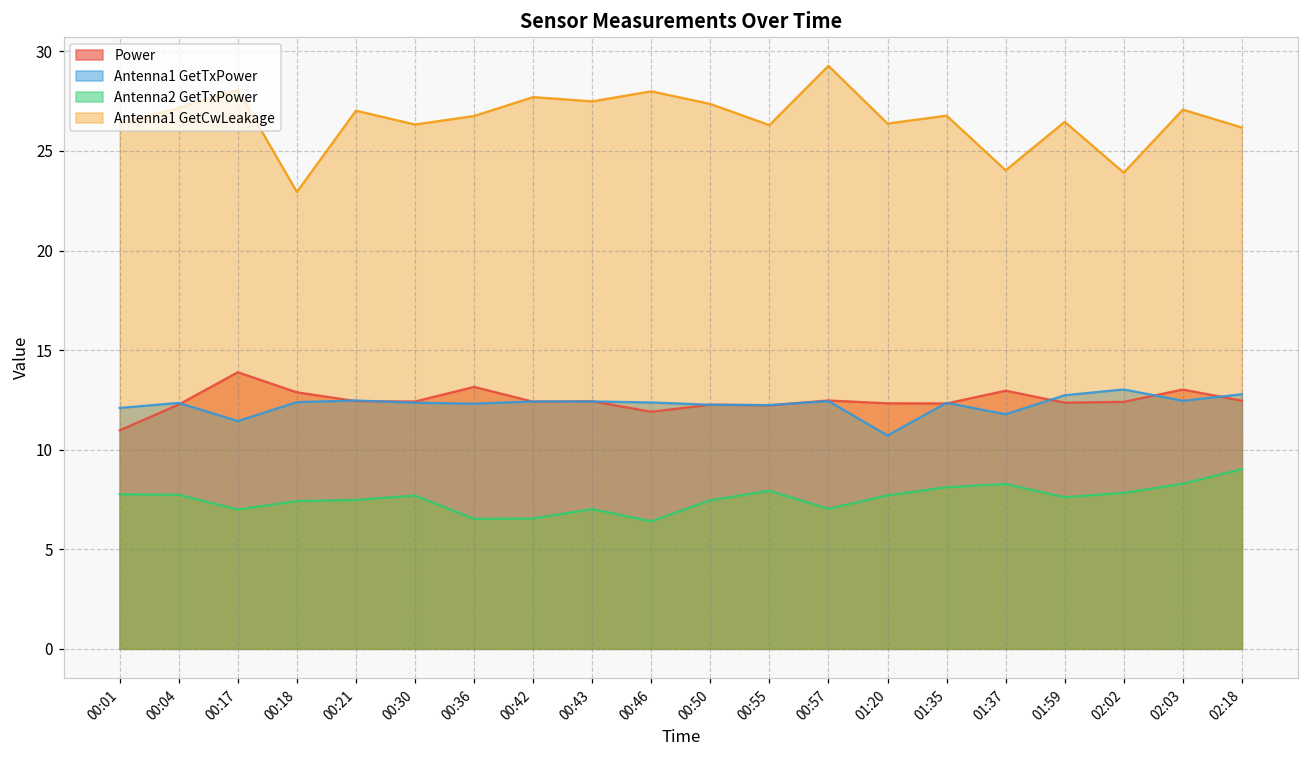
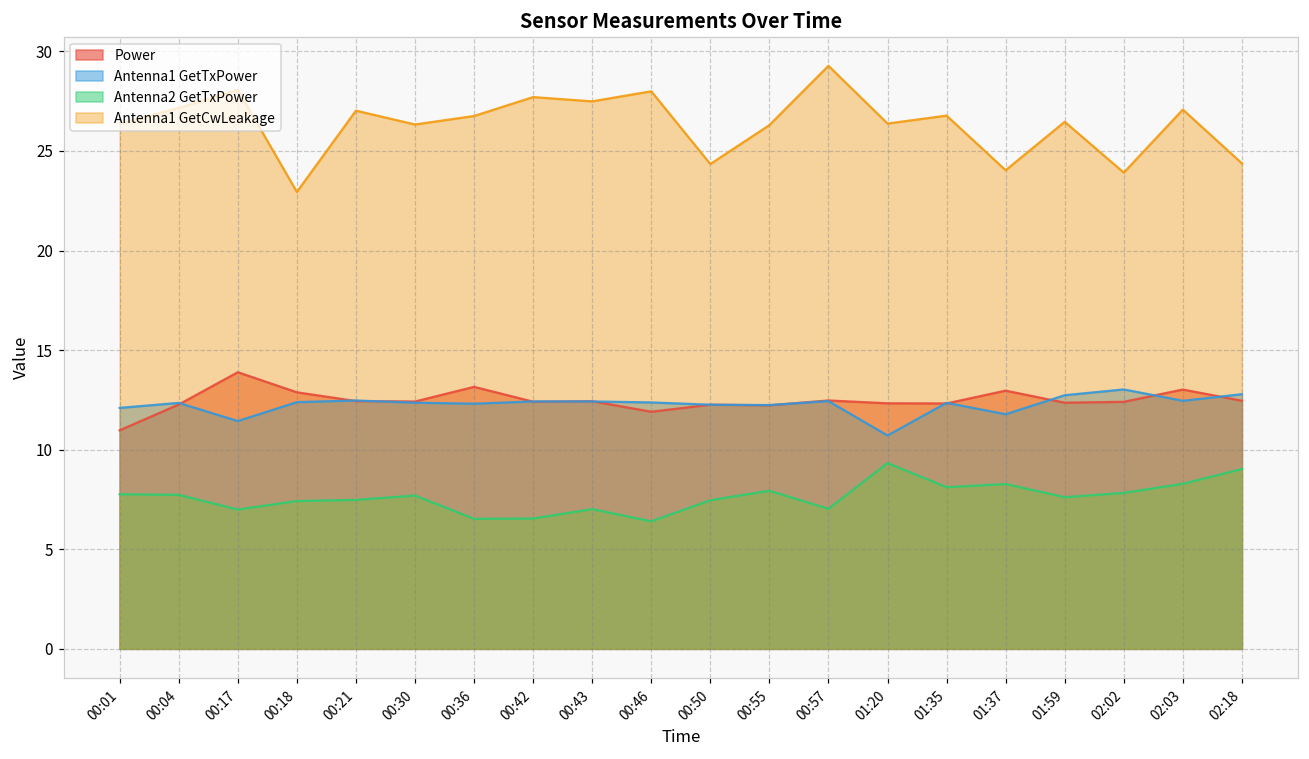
Antenna1 GetCwLeakage, 00:50: 27.4 -> 24.3
Antenna2 GetTxPower, 01:20: 7.7 -> 9.3
Antenna1 GetCwLeakage, 02:18: 26.2 -> 24.4
